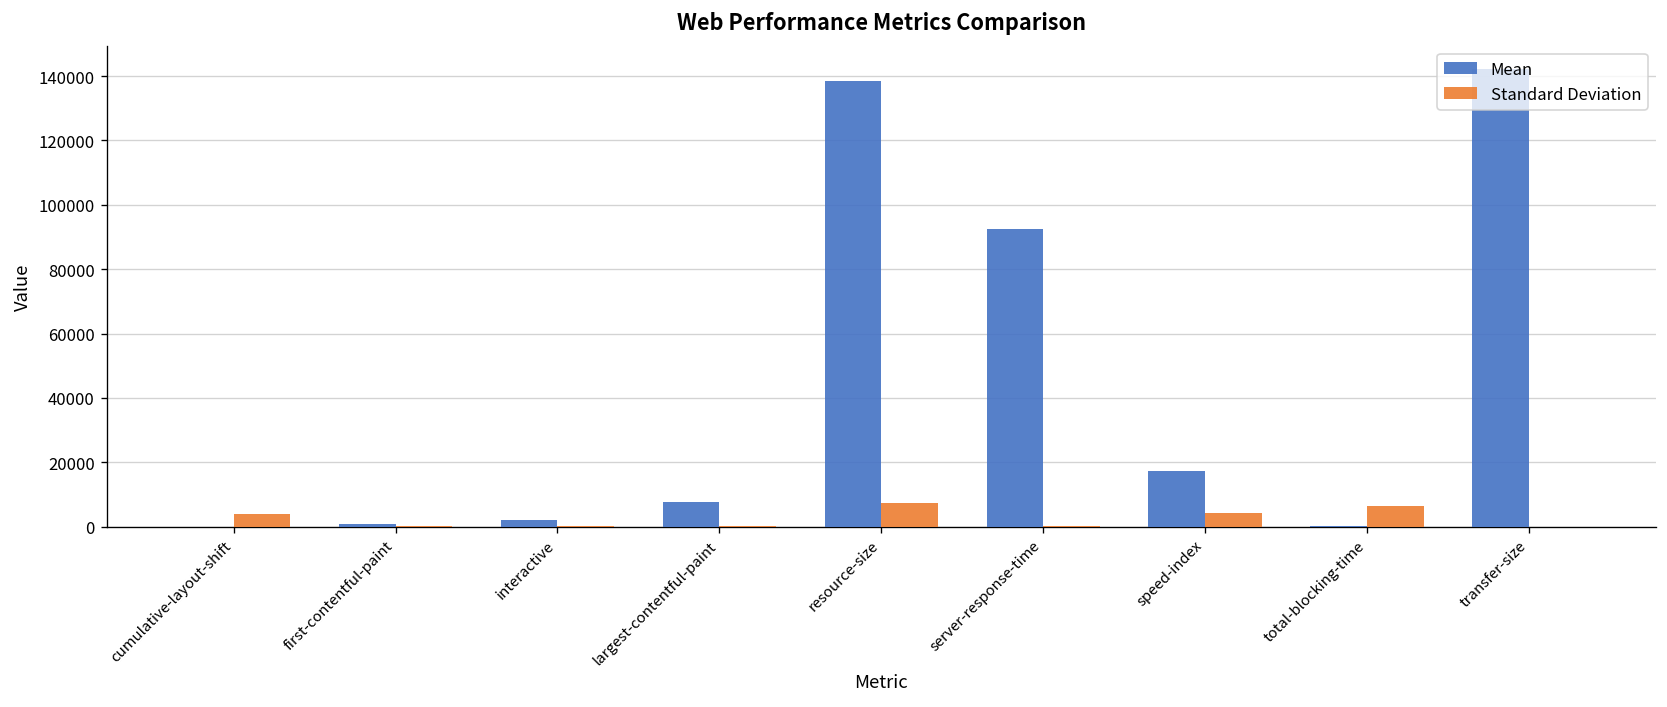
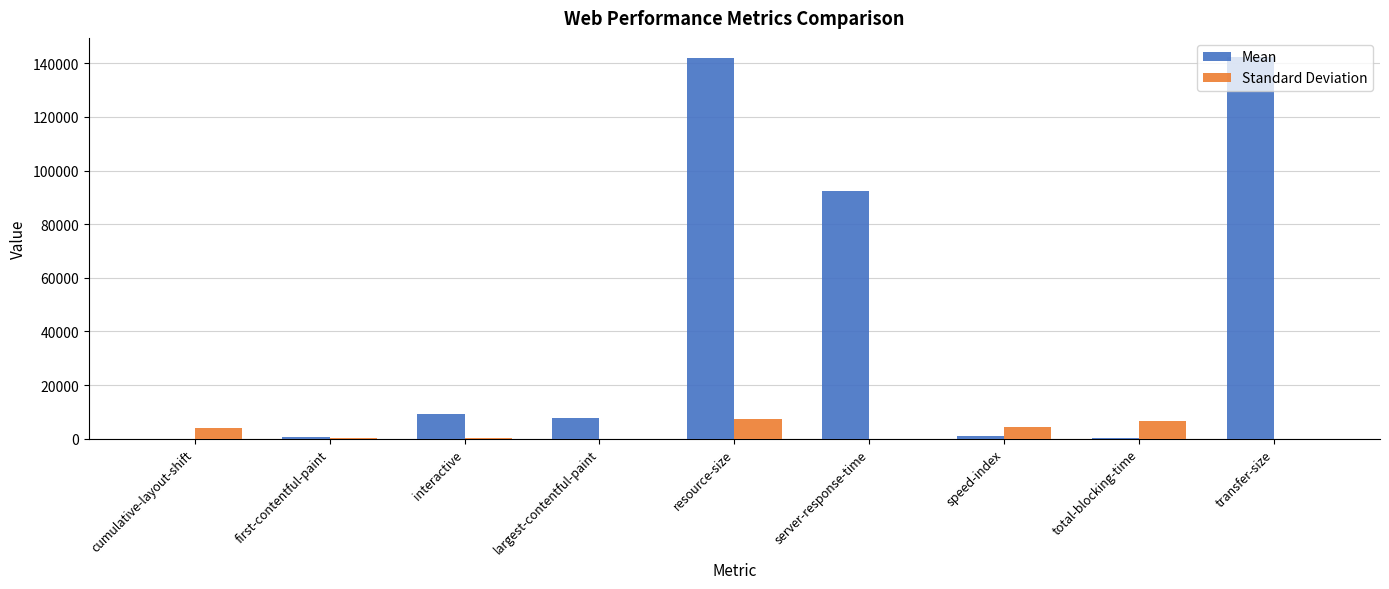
Mean, interactive: 2000 -> 9000
Mean, resource-size: 139000 -> 142000
Mean, speed-index: 17000 -> 1000
